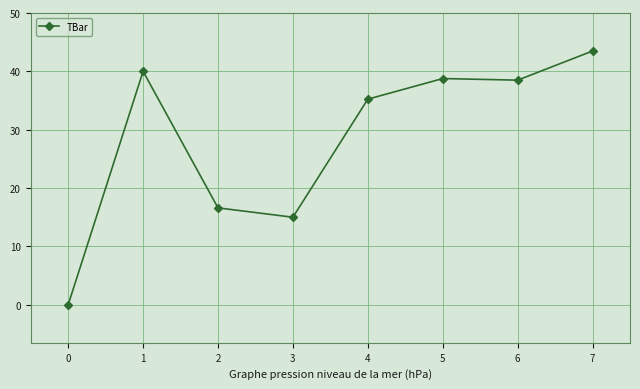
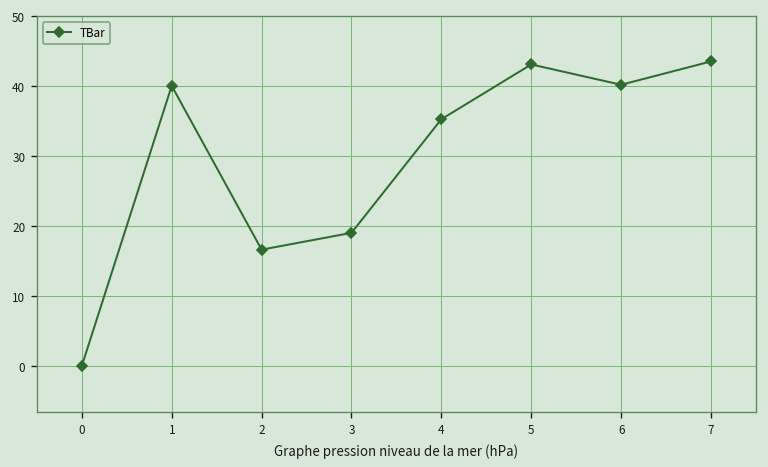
3: 15 -> 19
5: 39 -> 43
6: 38 -> 40
